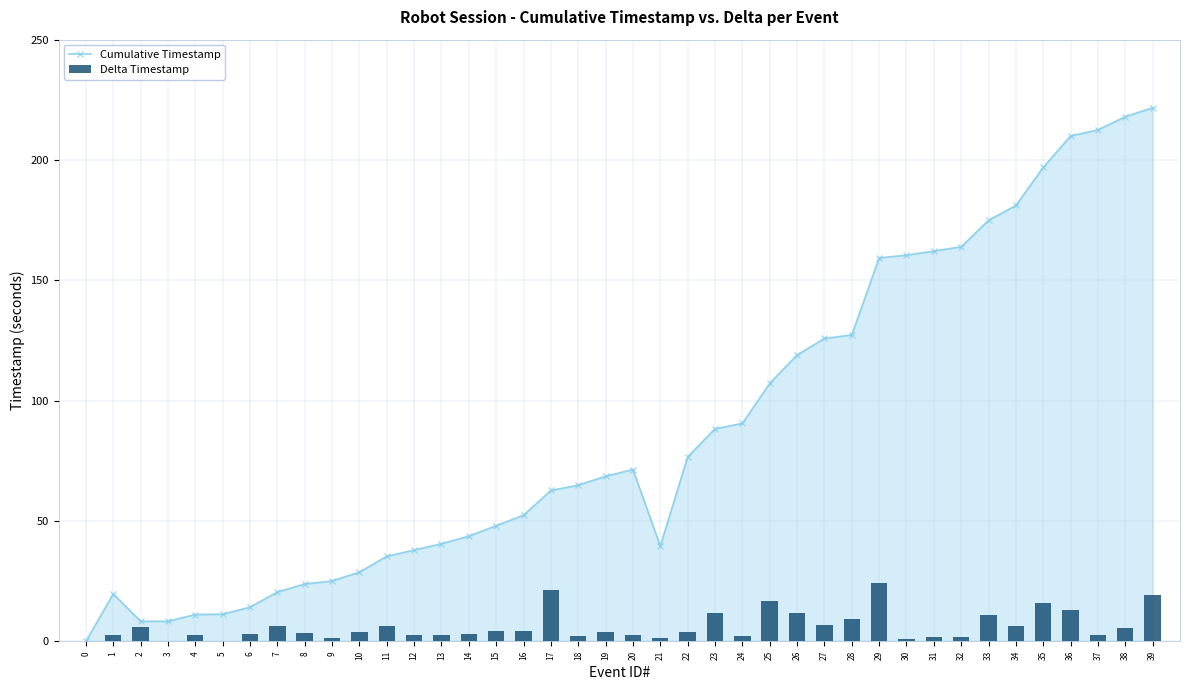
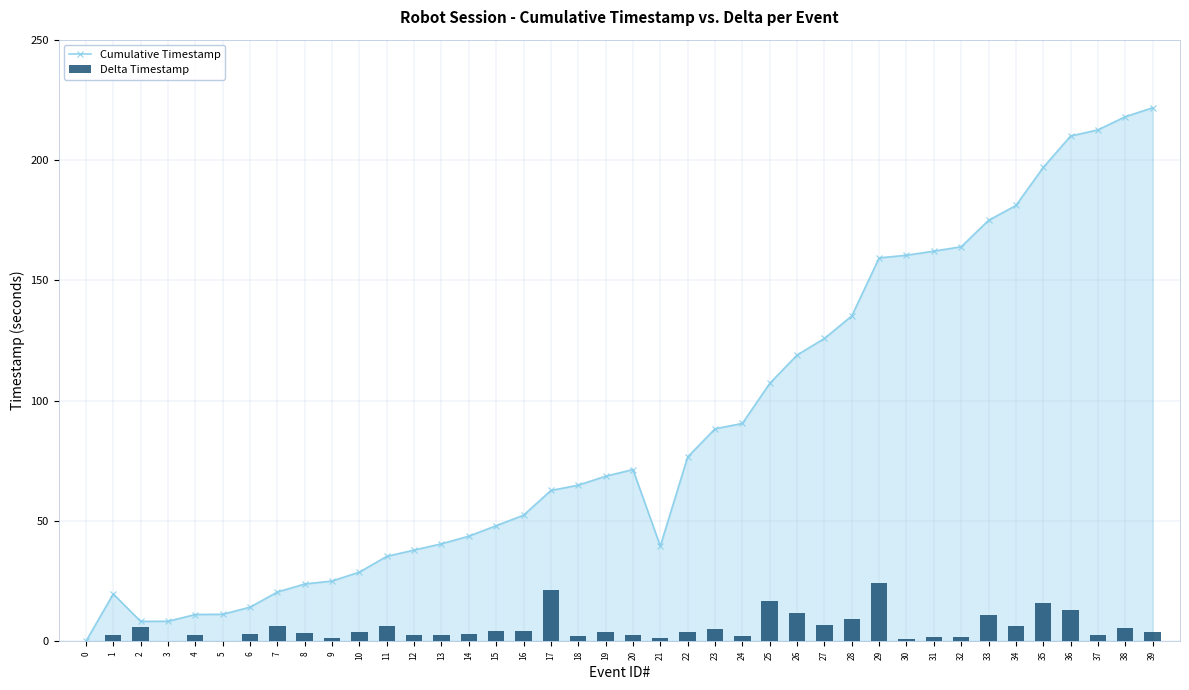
Delta Timestamp, 23: 12 -> 5
Cumulative Timestamp, 28: 127 -> 135
Delta Timestamp, 39: 19 -> 4
